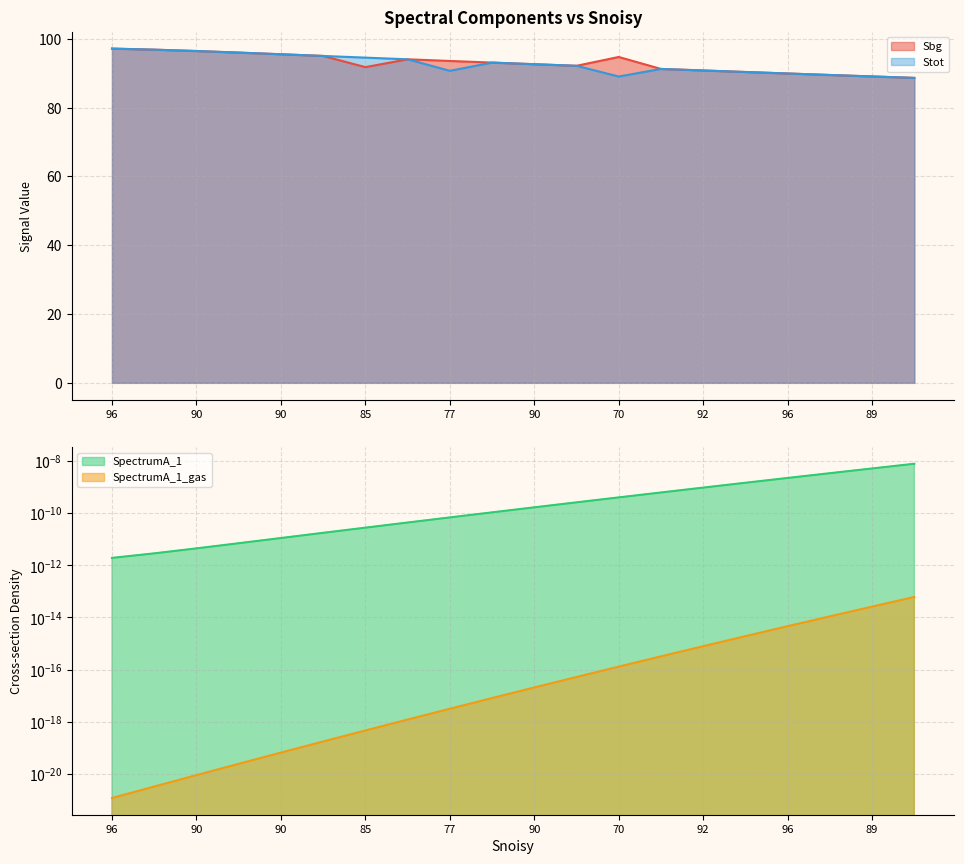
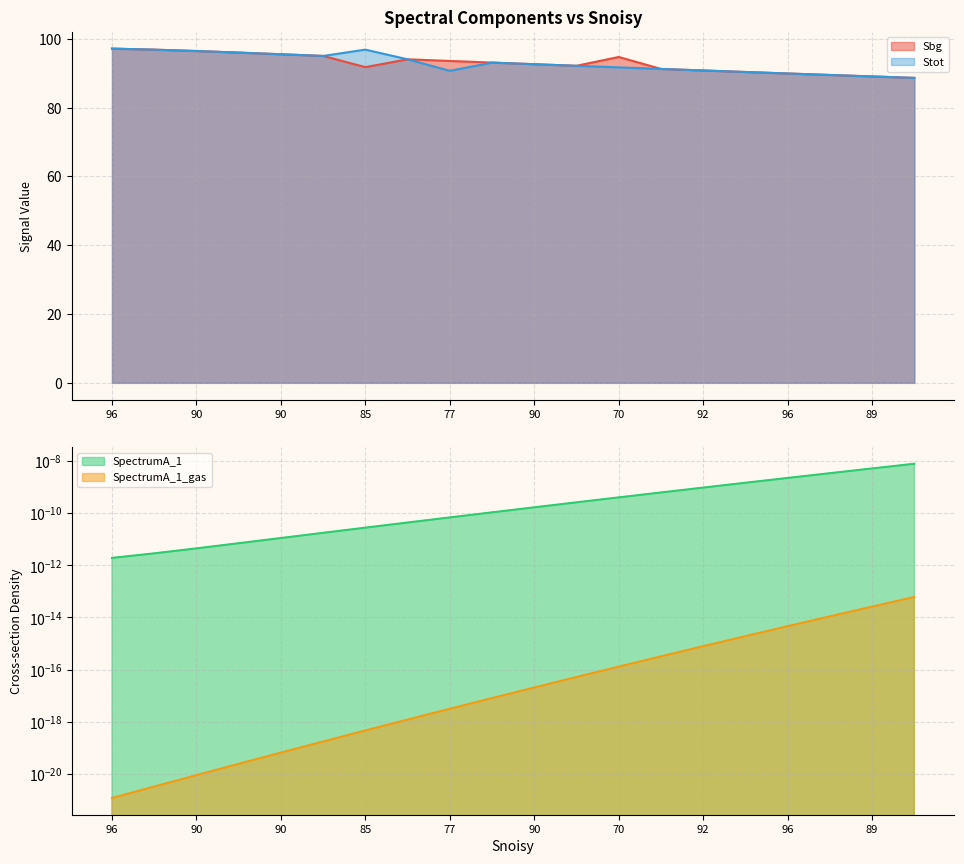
Spectral Components vs Snoisy, Stot, 85: 95 -> 97
Spectral Components vs Snoisy, Stot, 70: 89 -> 92
